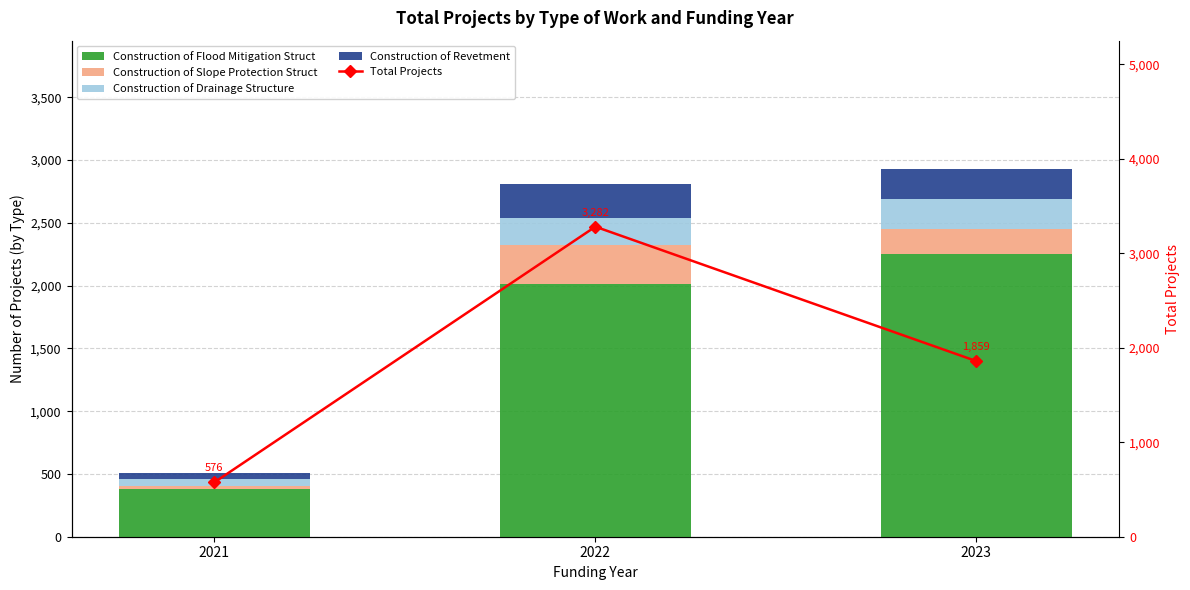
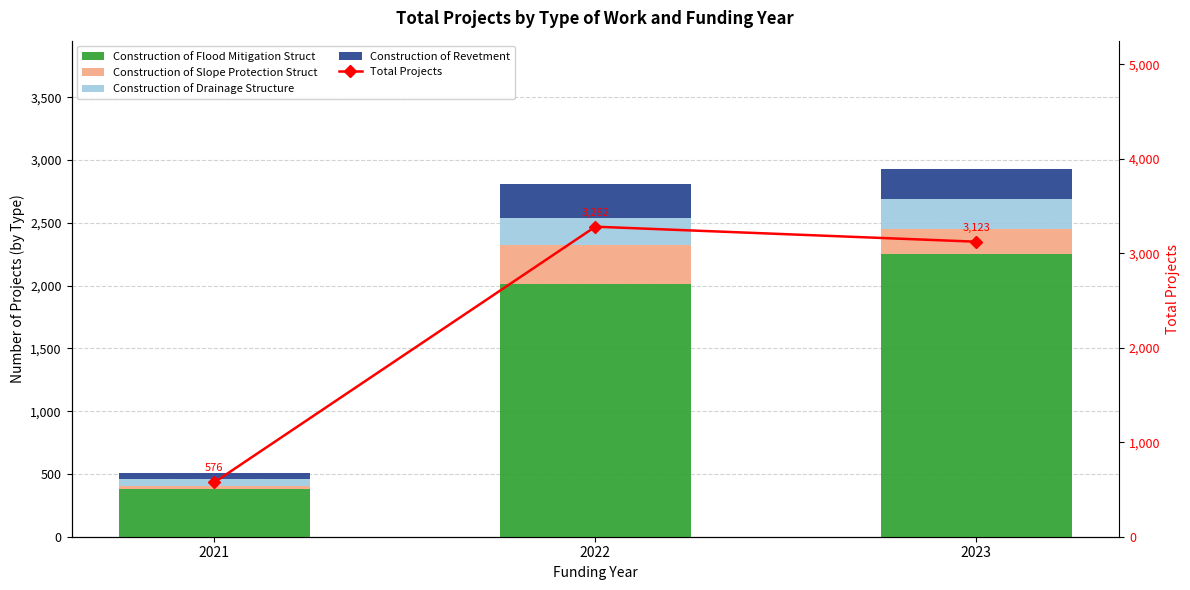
Total Projects, 2023: 1,859 -> 3,123
